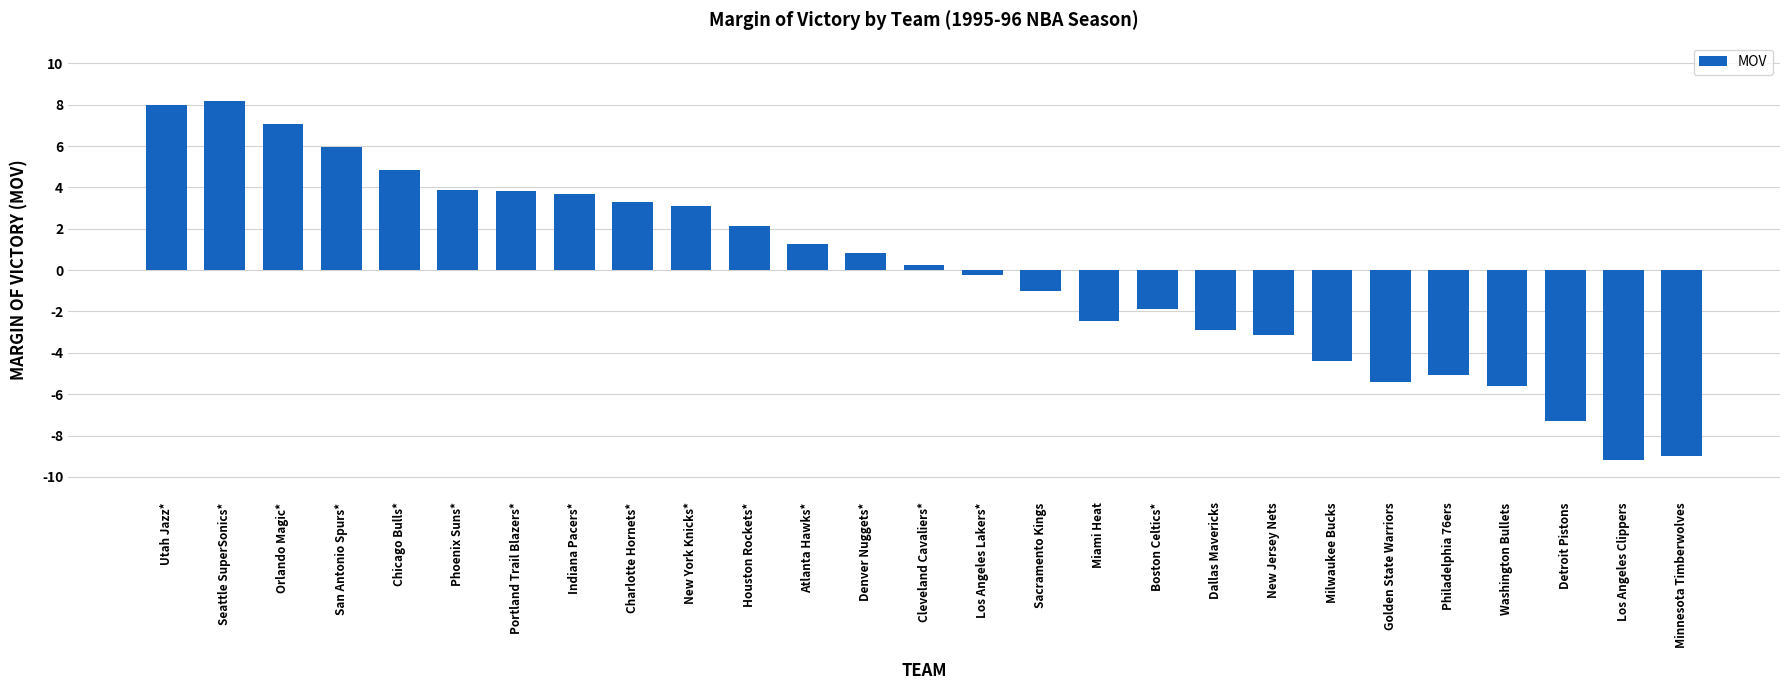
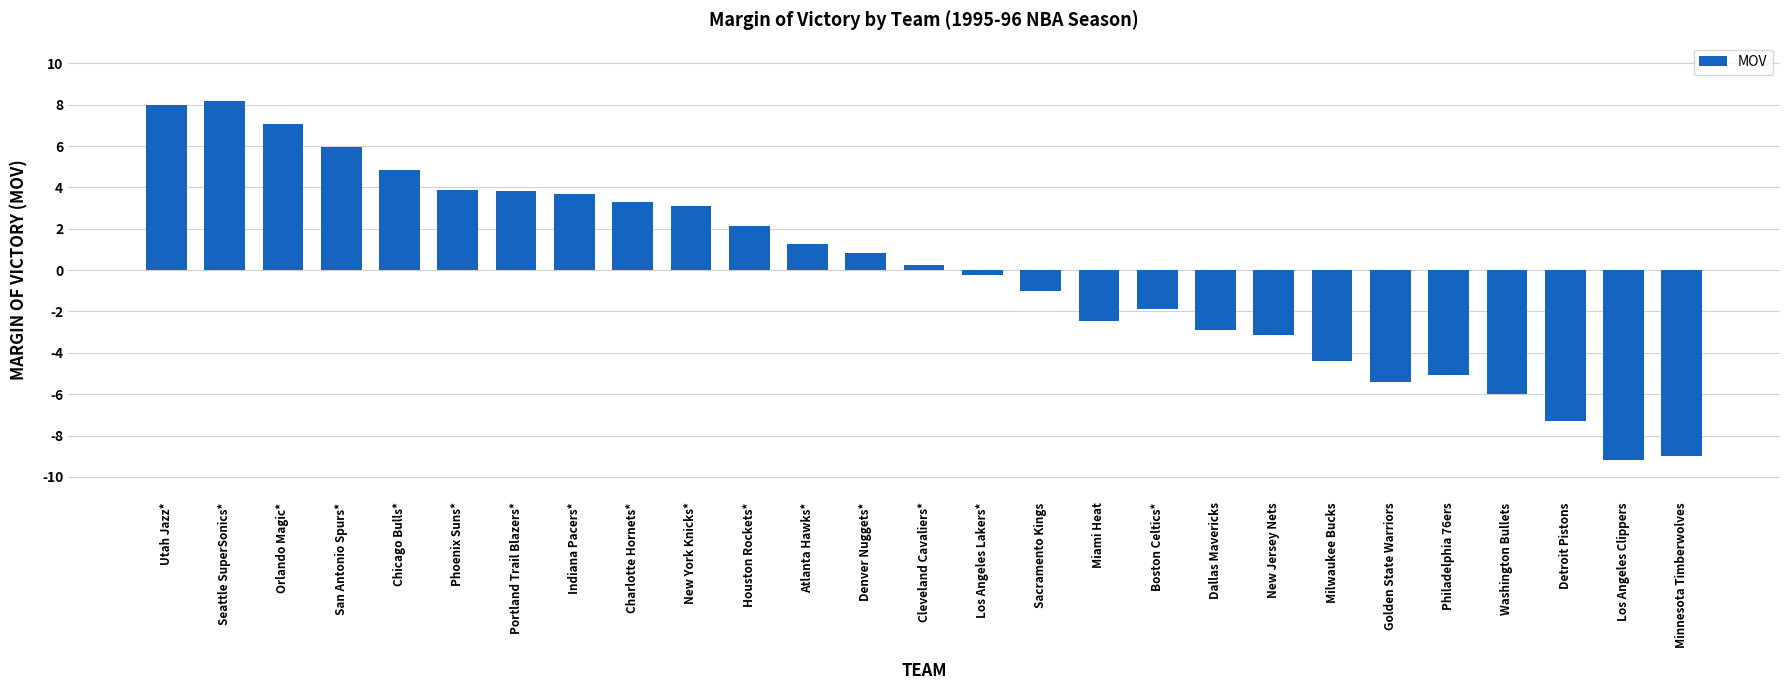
Washington Bullets: -5.6 -> -6.0
